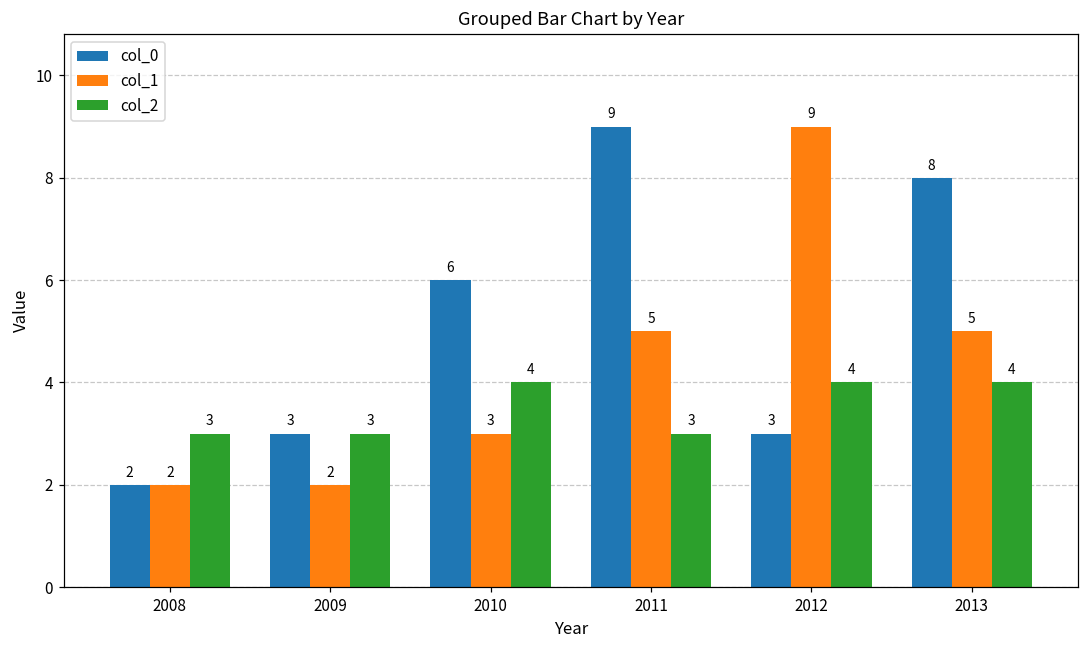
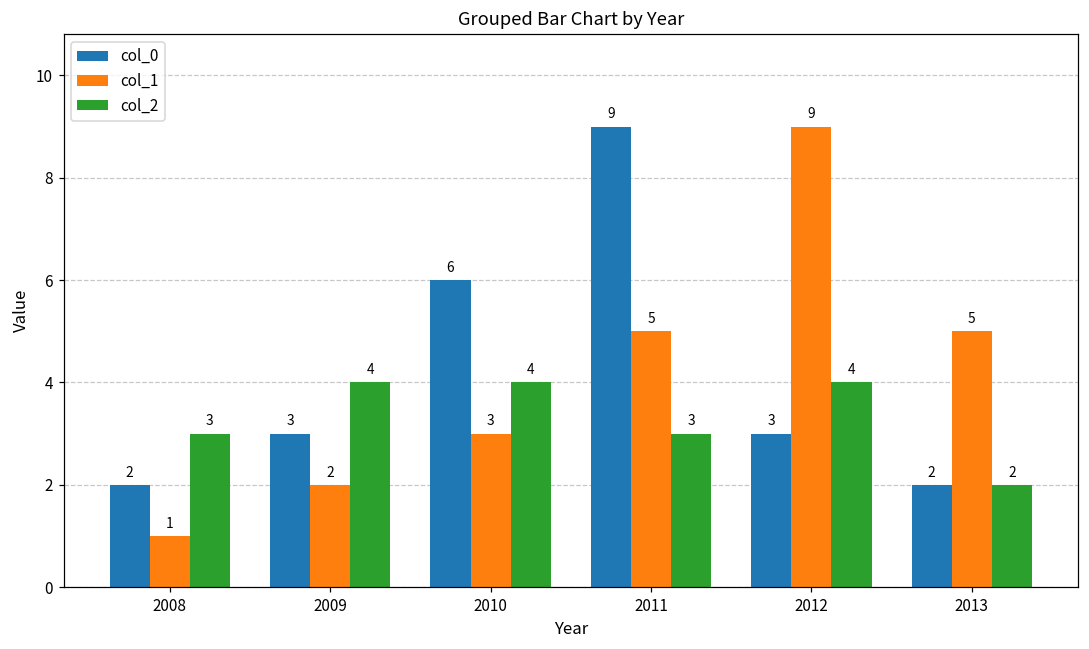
col_1, 2008: 2 -> 1
col_2, 2009: 3 -> 4
col_0, 2013: 8 -> 2
col_2, 2013: 4 -> 2
